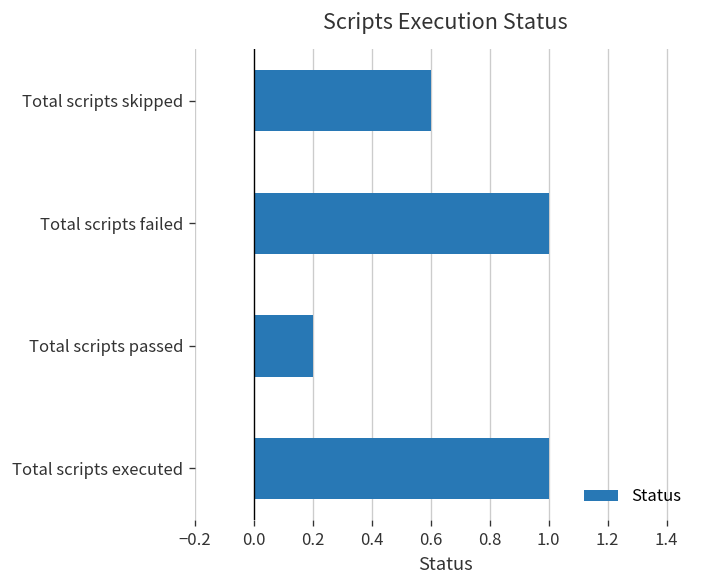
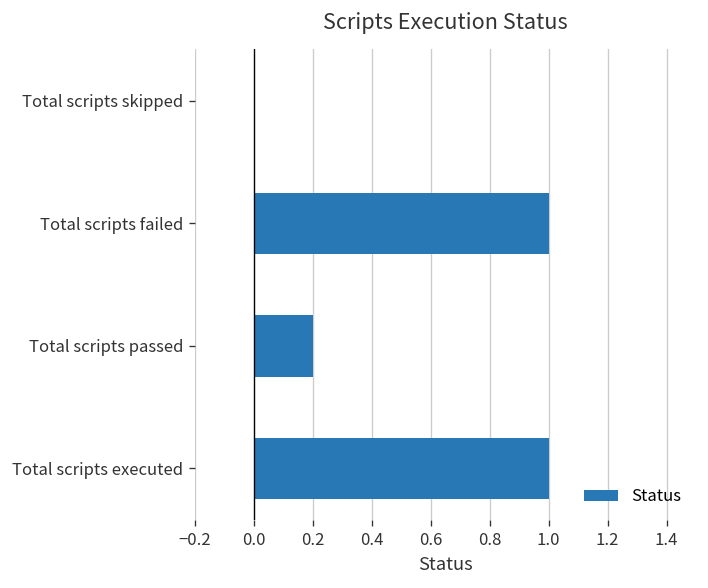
Total scripts skipped: 0.6 -> 0.0
